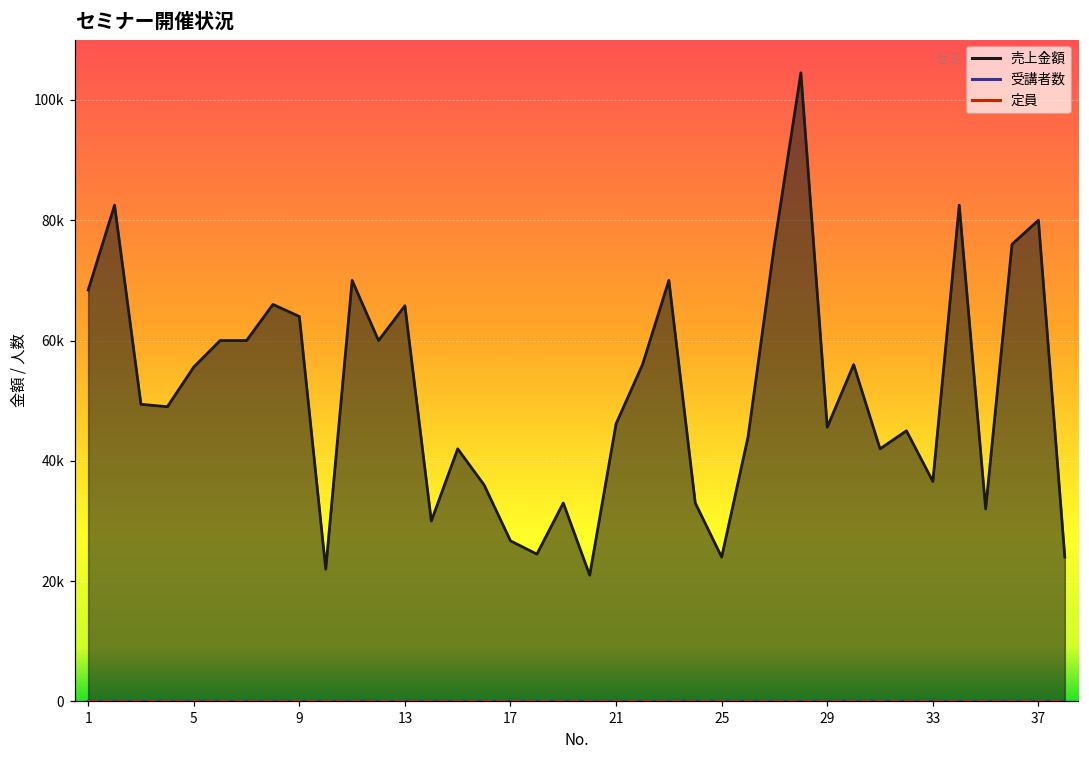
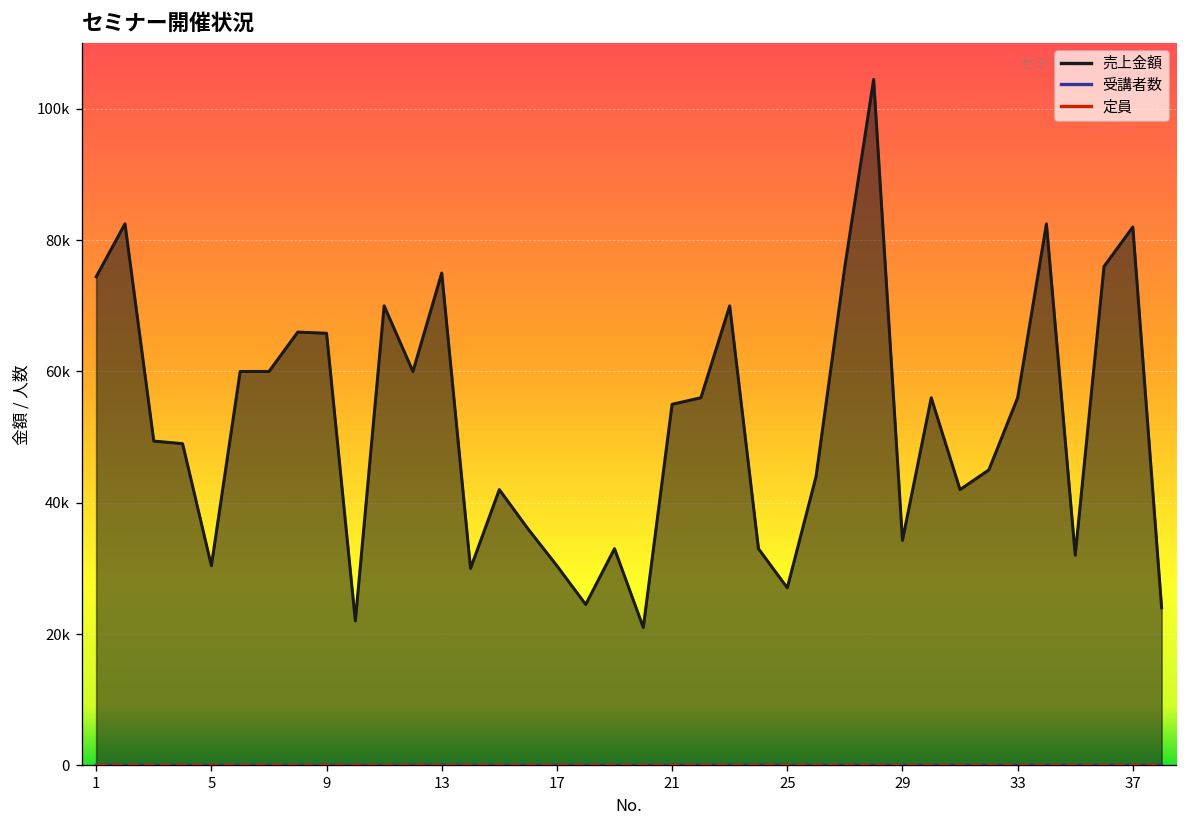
売上金額, 1: 68000 -> 74000
売上金額, 5: 56000 -> 30000
売上金額, 9: 64000 -> 66000
売上金額, 13: 66000 -> 75000
売上金額, 17: 27000 -> 30000
売上金額, 21: 46000 -> 55000
売上金額, 25: 24000 -> 27000
売上金額, 29: 46000 -> 34000
売上金額, 33: 37000 -> 56000
売上金額, 37: 80000 -> 82000
